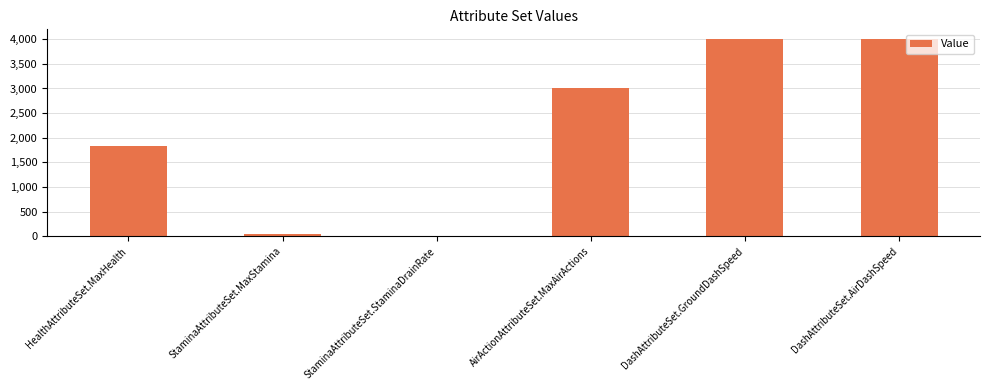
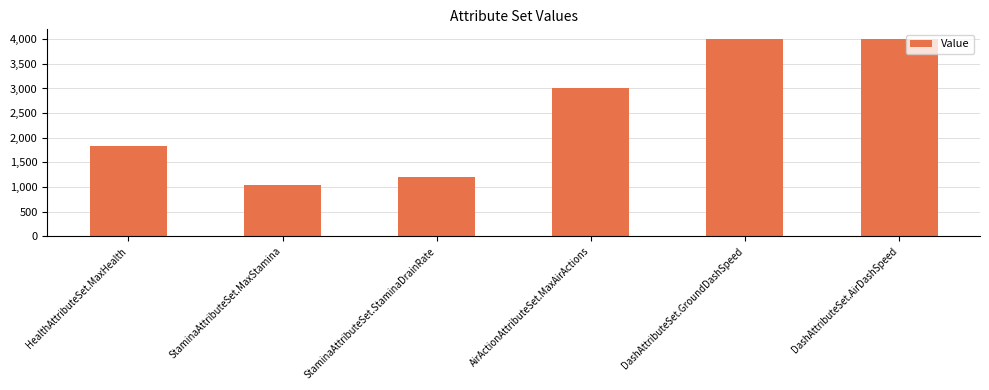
StaminaAttributeSet.MaxStamina: 100 -> 1,000
StaminaAttributeSet.StaminaDrainRate: 0 -> 1,200
